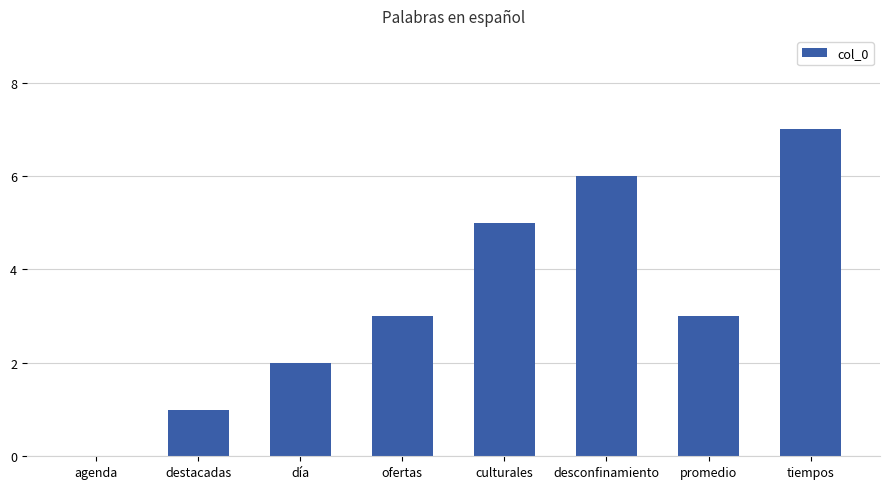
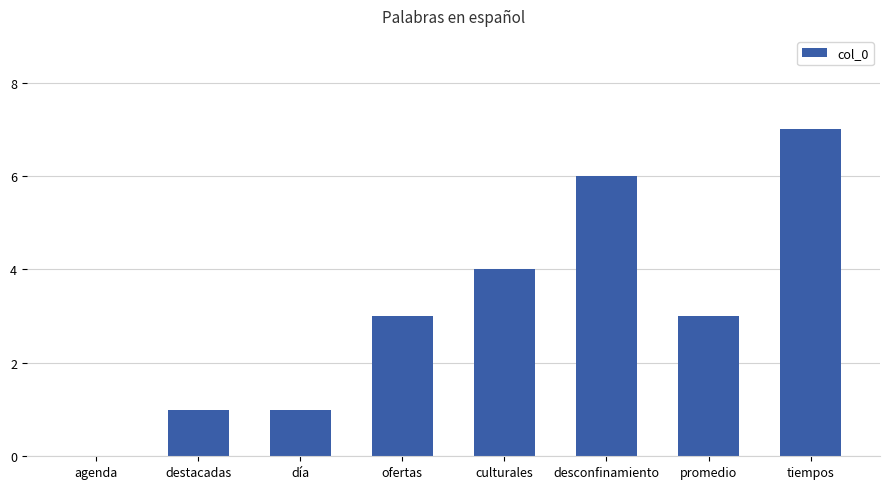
día: 2 -> 1
culturales: 5 -> 4
